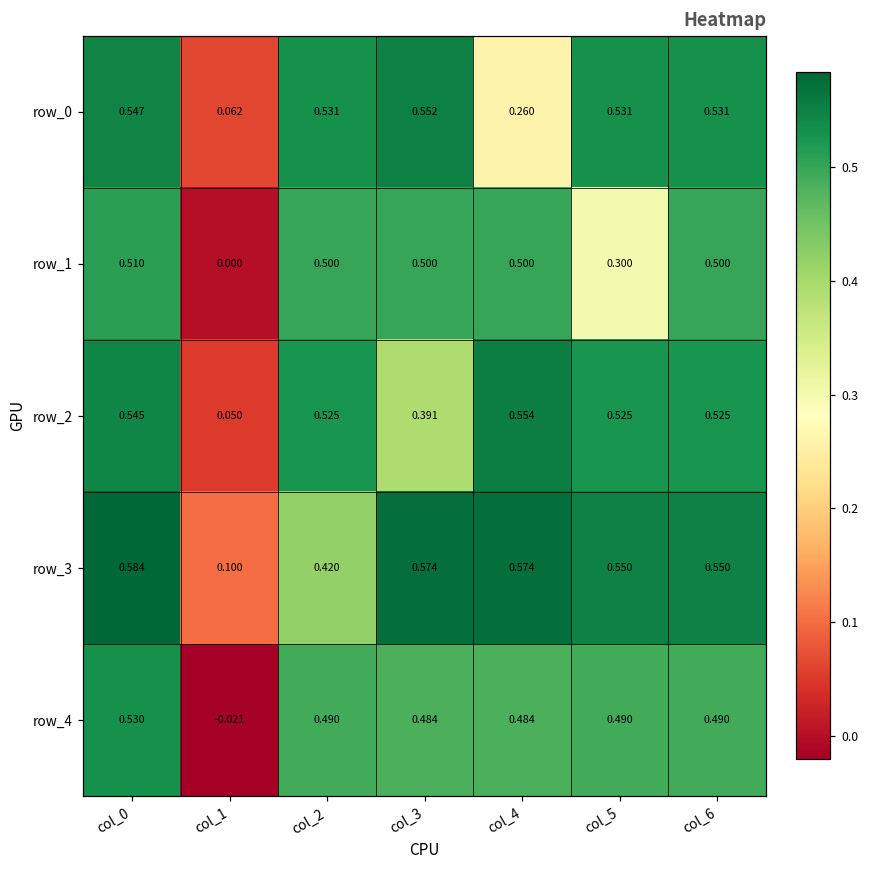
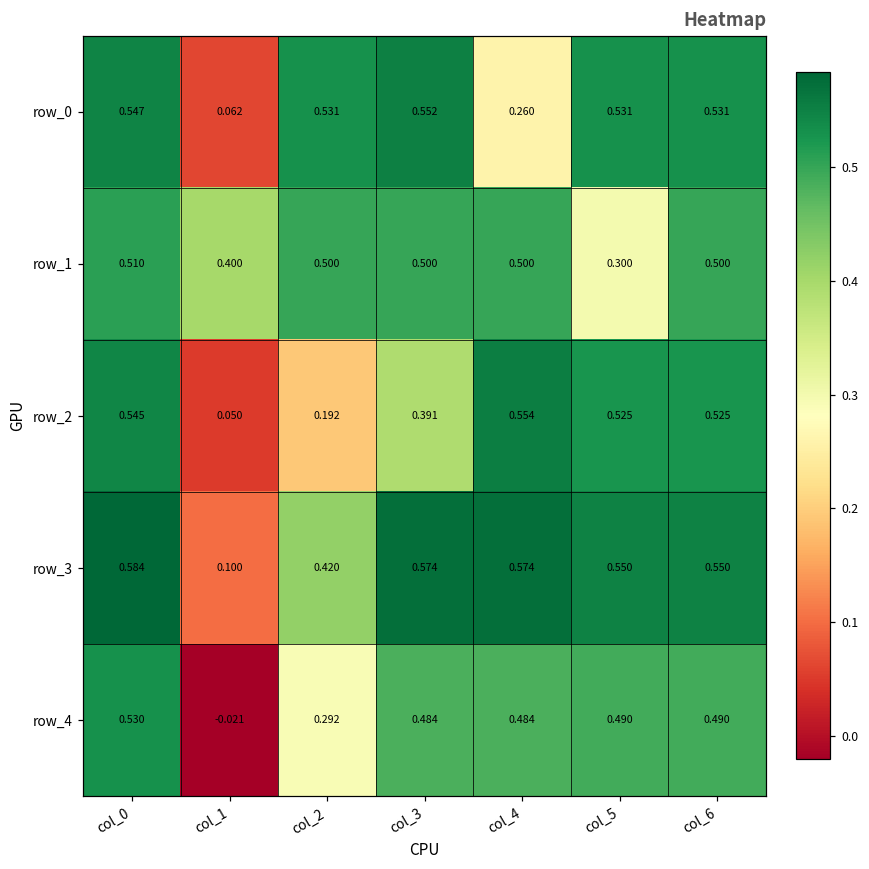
row_1, col_1: 0.000 -> 0.400
row_2, col_2: 0.525 -> 0.192
row_4, col_2: 0.490 -> 0.292
